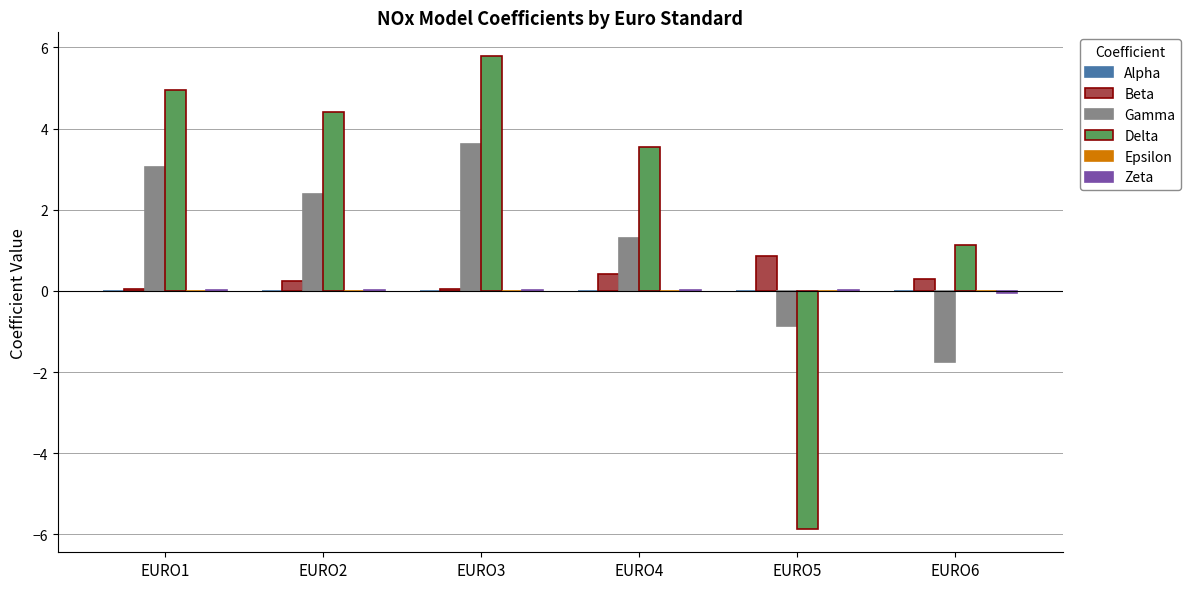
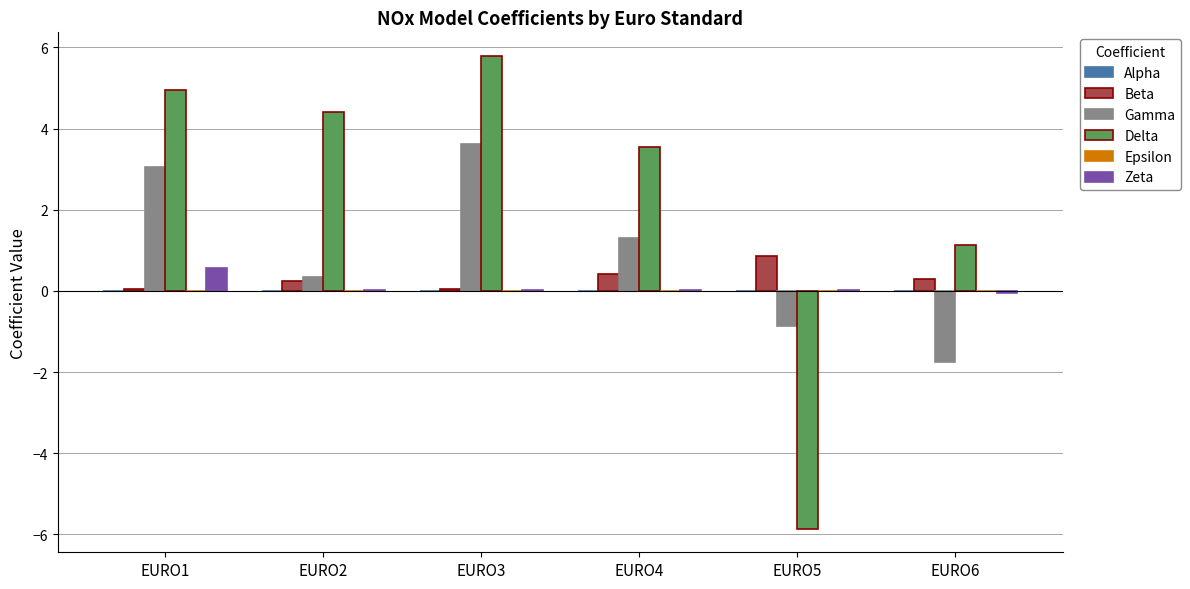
Zeta, EURO1: 0.0 -> 0.6
Gamma, EURO2: 2.4 -> 0.3
